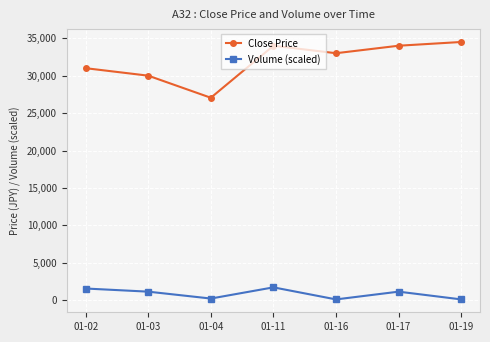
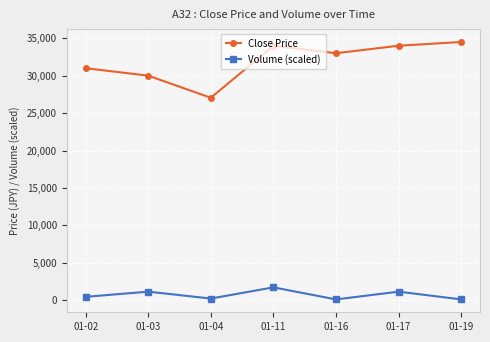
Volume (scaled), 01-02: 2,000 -> 0
